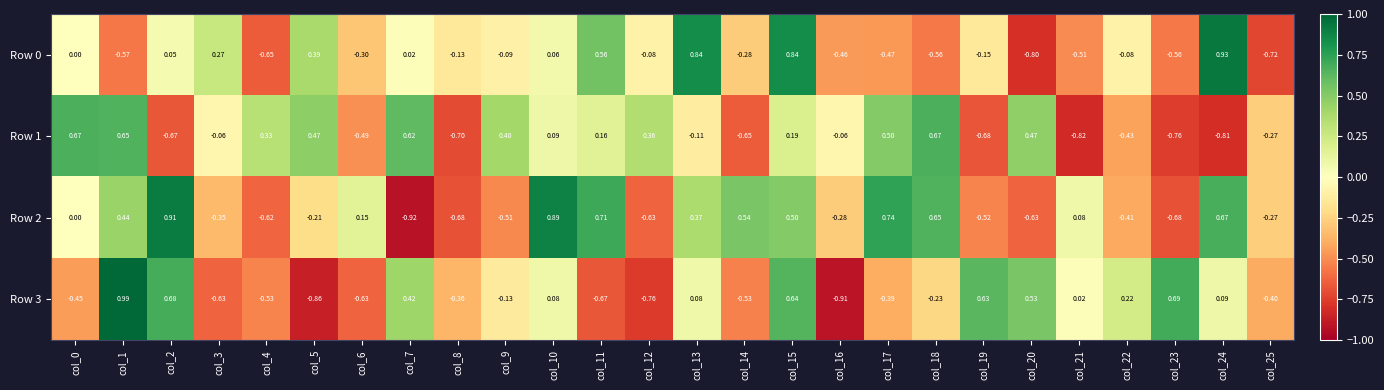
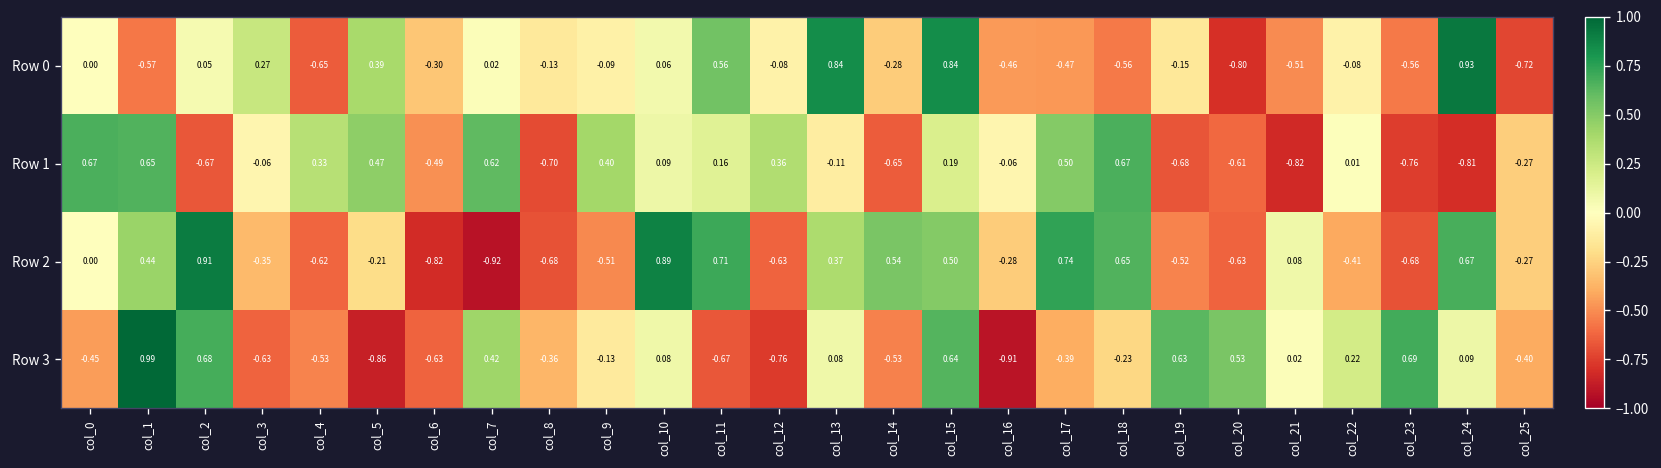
Row 1, col_20: 0.47 -> -0.61
Row 1, col_22: -0.43 -> 0.01
Row 2, col_6: 0.15 -> -0.82
